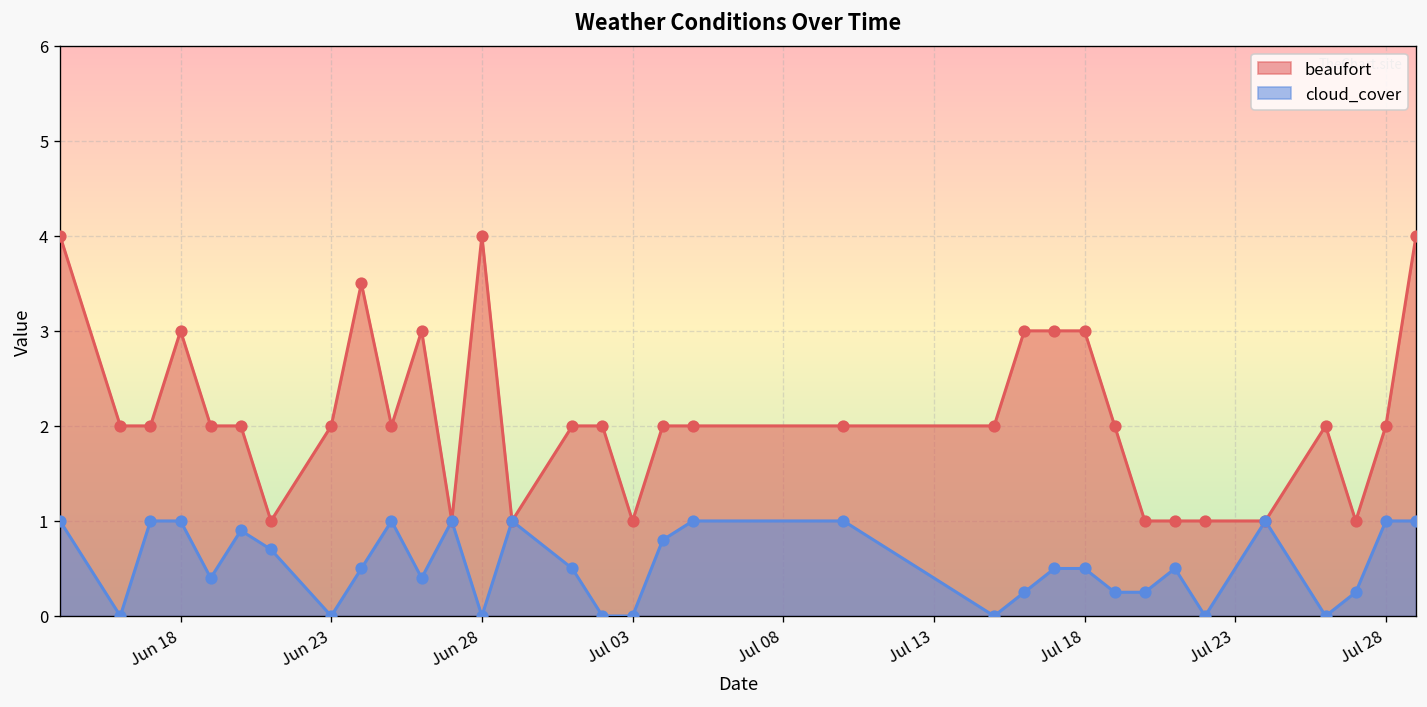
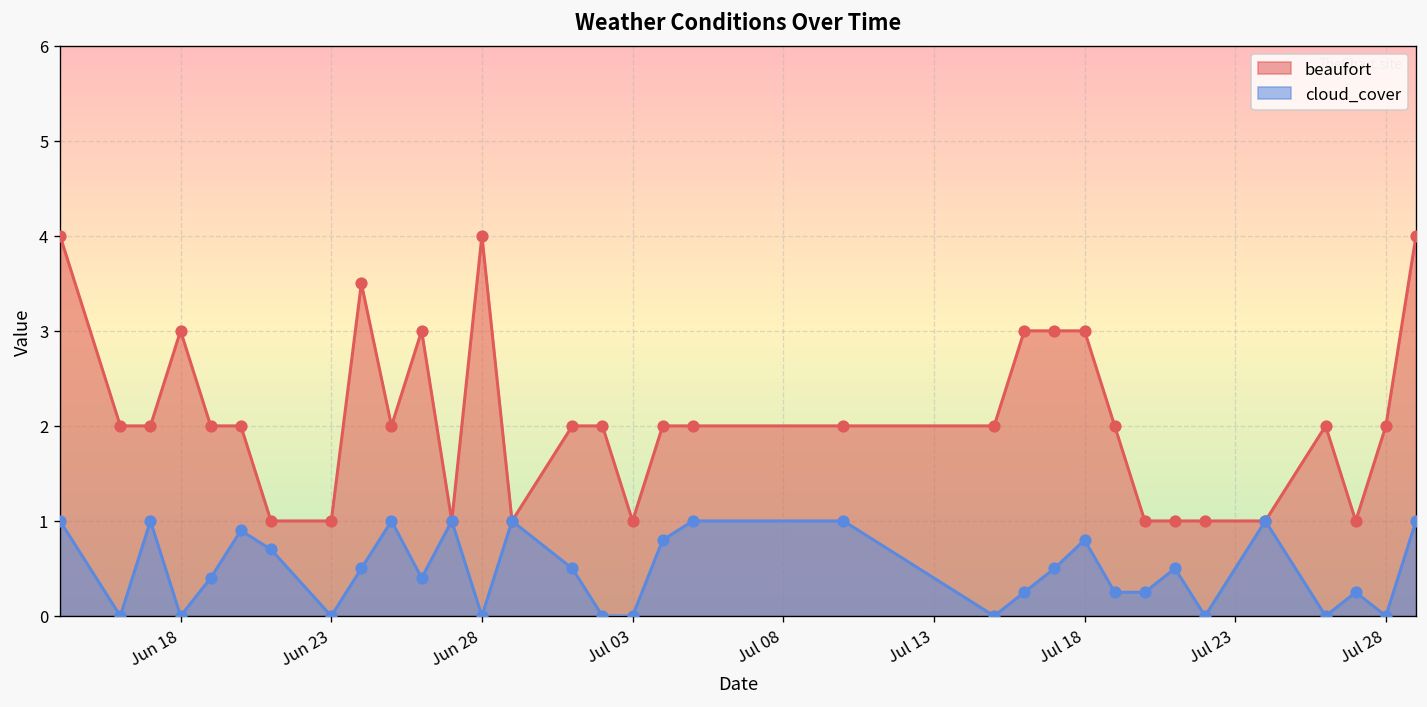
cloud_cover, Jun 18: 1 -> 0
beaufort, Jun 23: 2 -> 1
cloud_cover, Jul 18: 0.5 -> 0.8
cloud_cover, Jul 28: 1 -> 0
